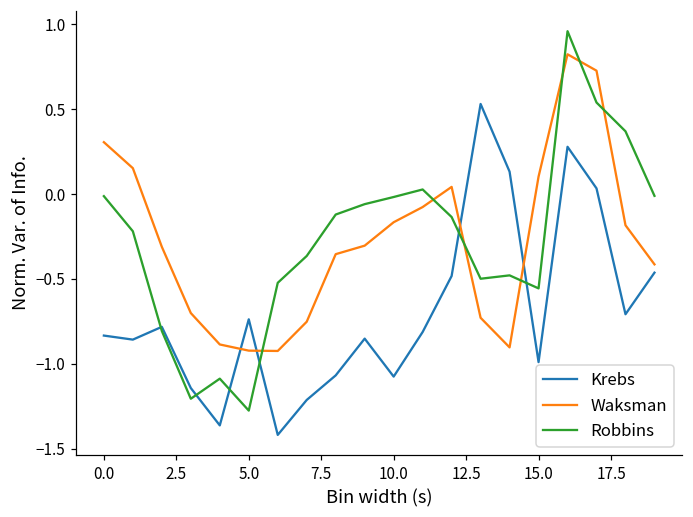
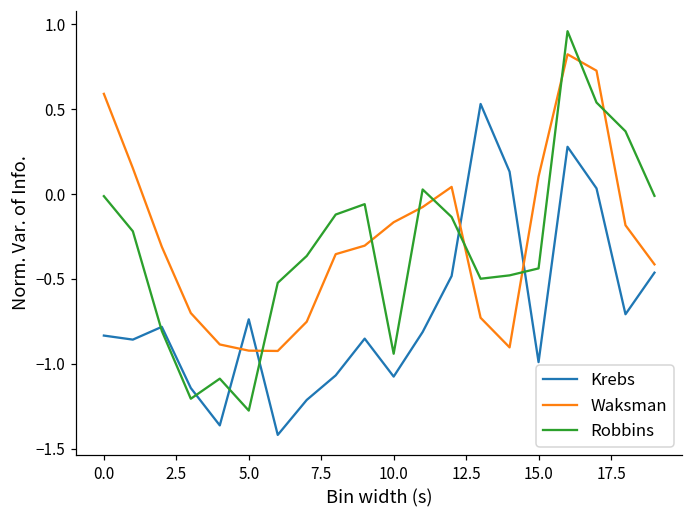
Waksman, 0.0: 0.31 -> 0.59
Robbins, 10.0: -0.02 -> -0.94
Robbins, 15.0: -0.56 -> -0.44
